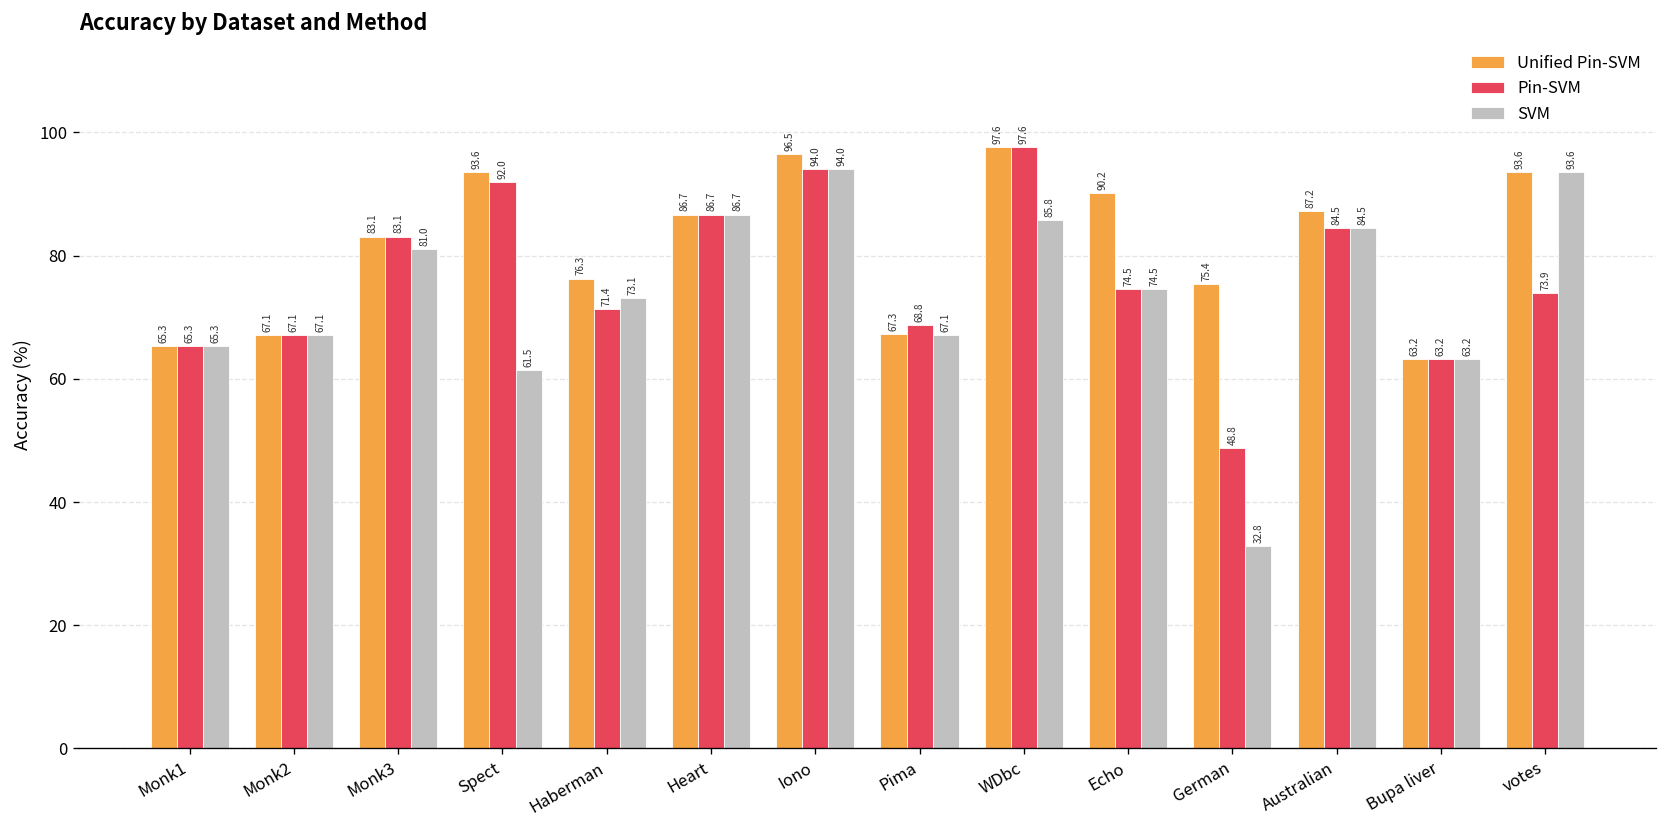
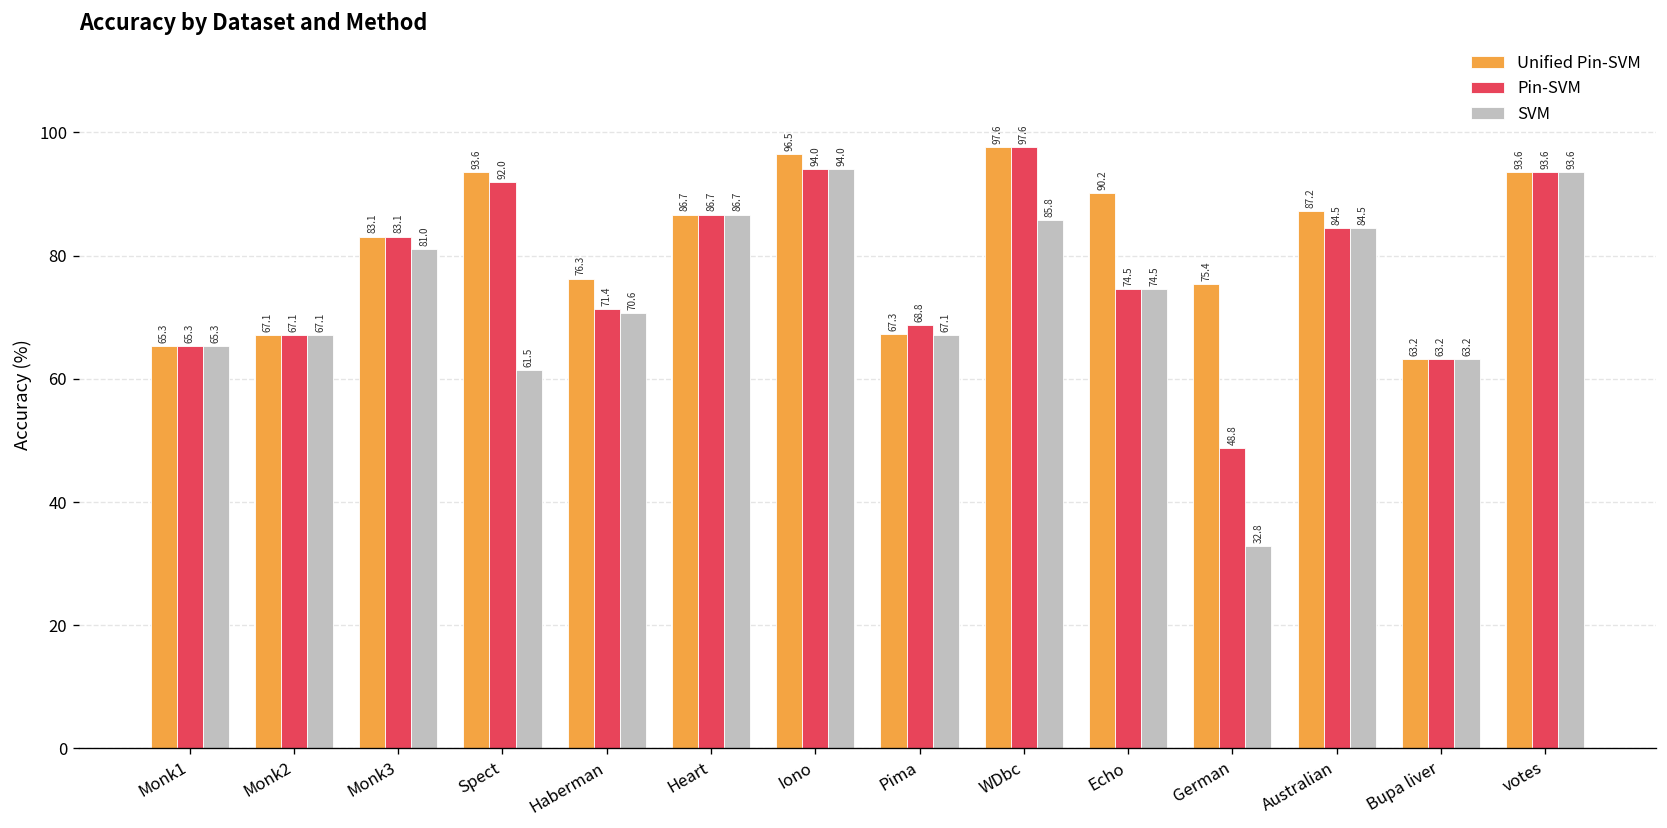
SVM, Haberman: 73.1 -> 70.6
Pin-SVM, votes: 73.9 -> 93.6
